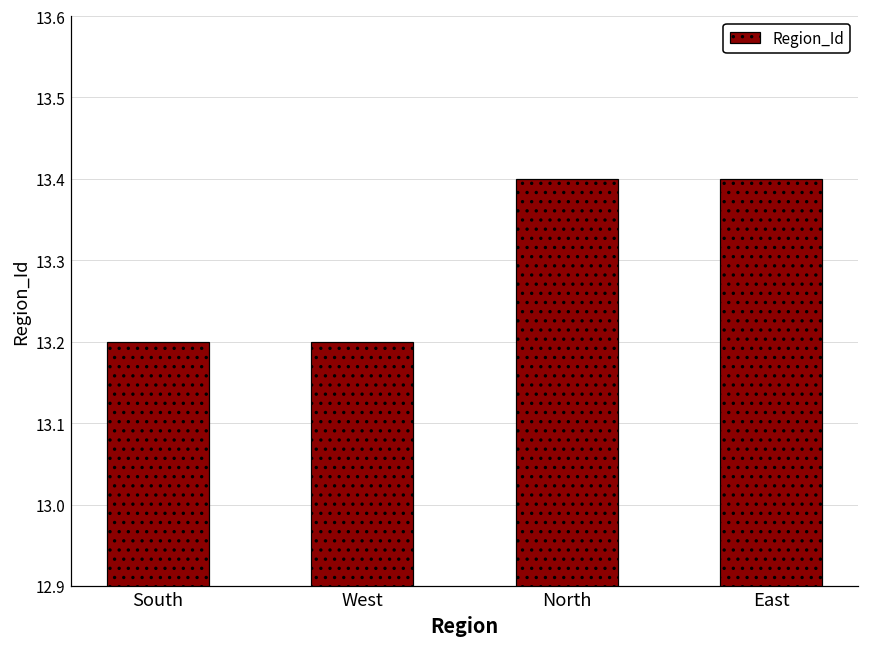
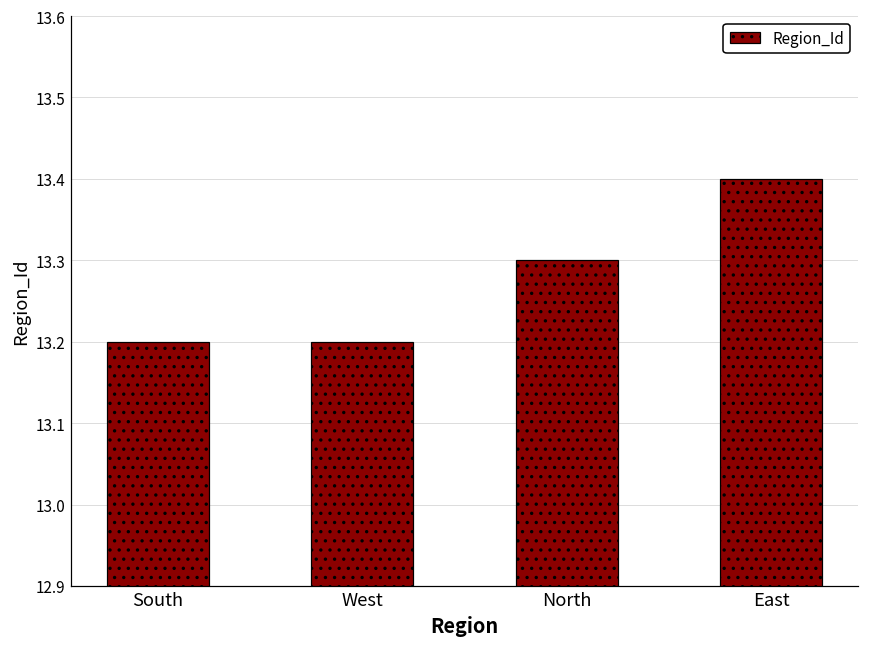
North: 13.4 -> 13.3
